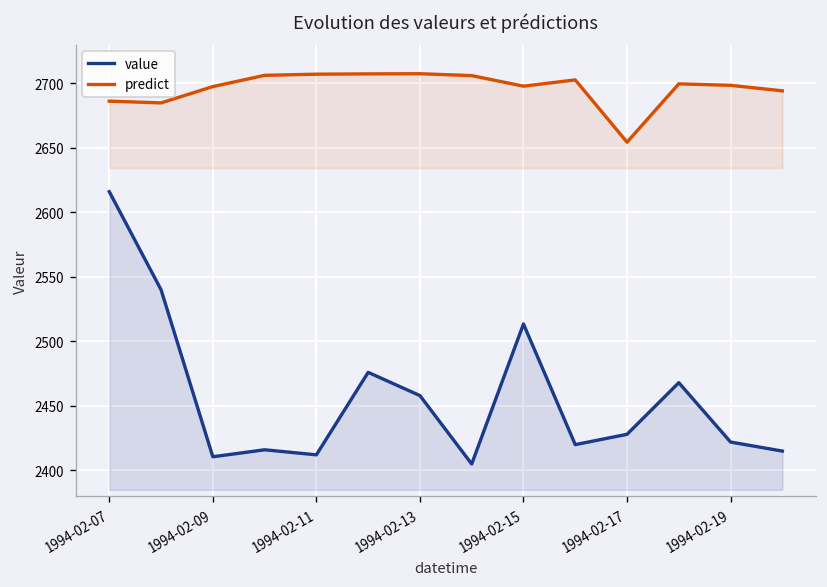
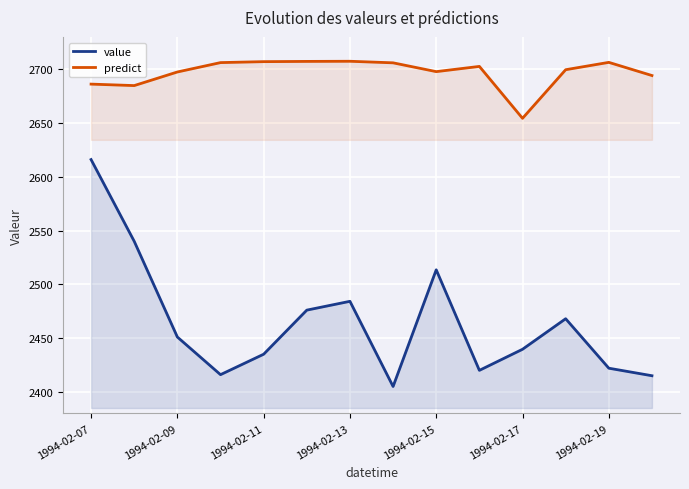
value, 1994-02-09: 2411 -> 2451
value, 1994-02-11: 2412 -> 2435
value, 1994-02-13: 2458 -> 2484
value, 1994-02-17: 2428 -> 2440
predict, 1994-02-19: 2698 -> 2706
